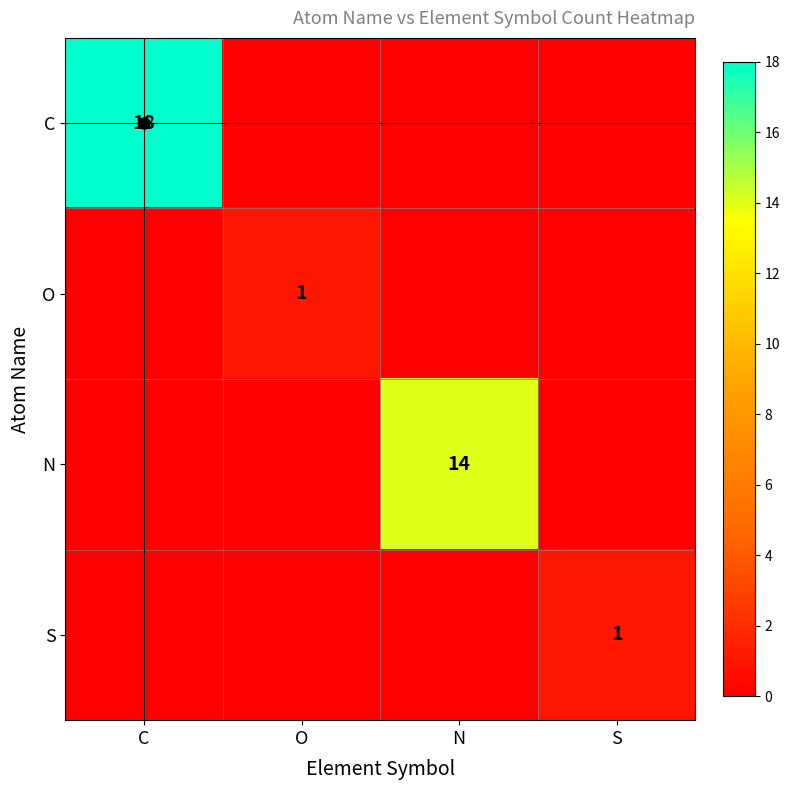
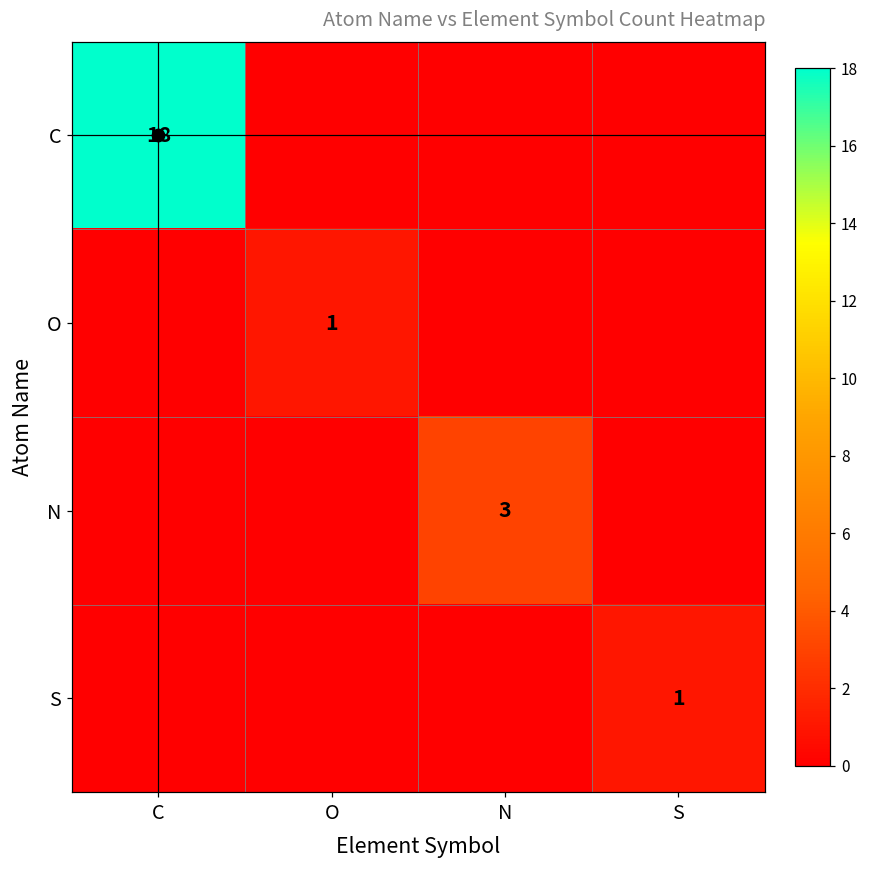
N, N: 14 -> 3
